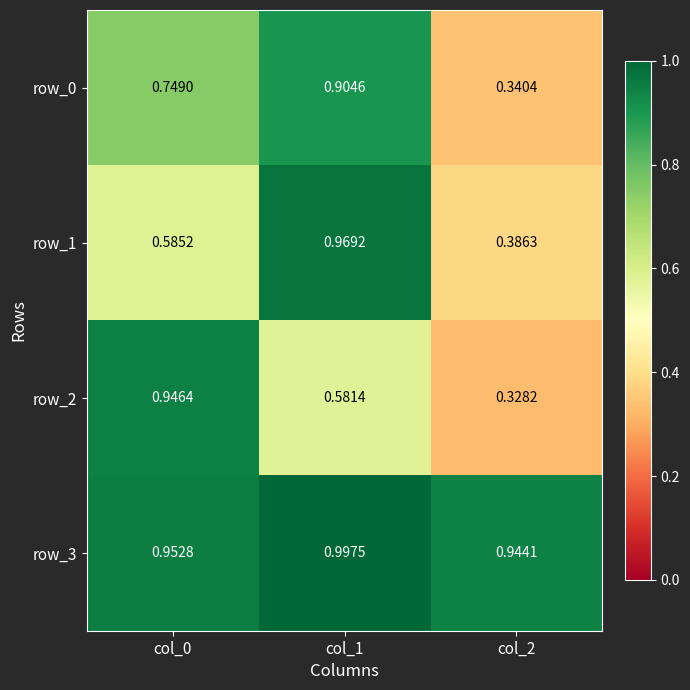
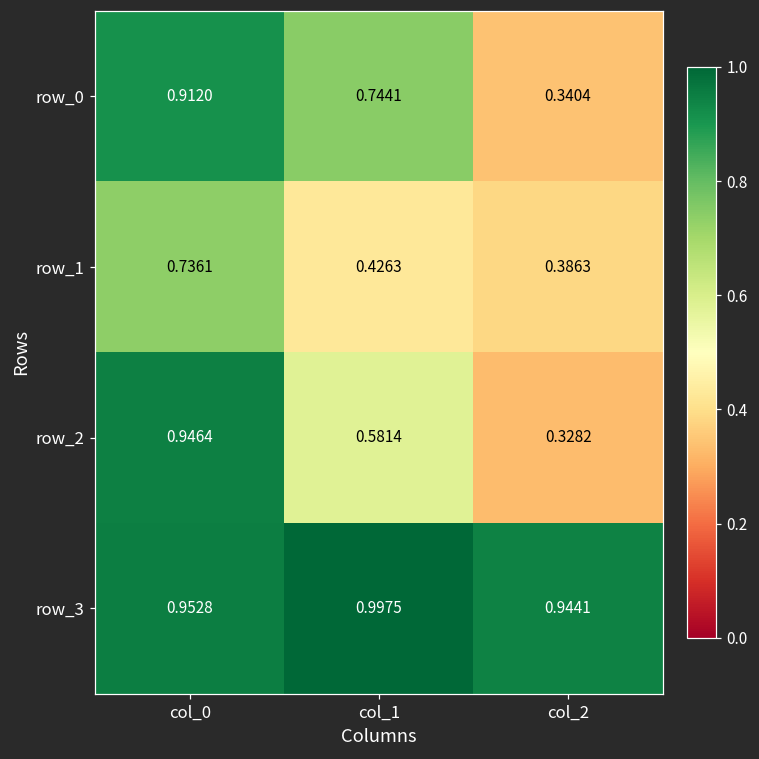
row_0, col_0: 0.7490 -> 0.9120
row_0, col_1: 0.9046 -> 0.7441
row_1, col_0: 0.5852 -> 0.7361
row_1, col_1: 0.9692 -> 0.4263
